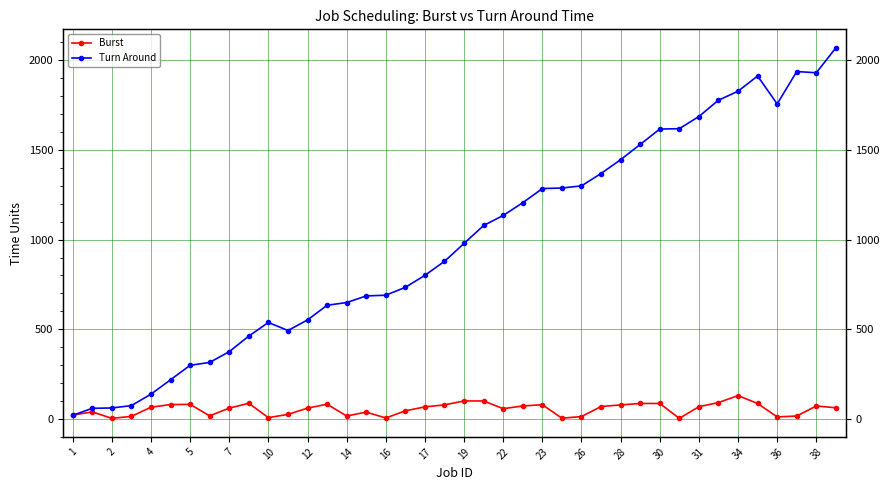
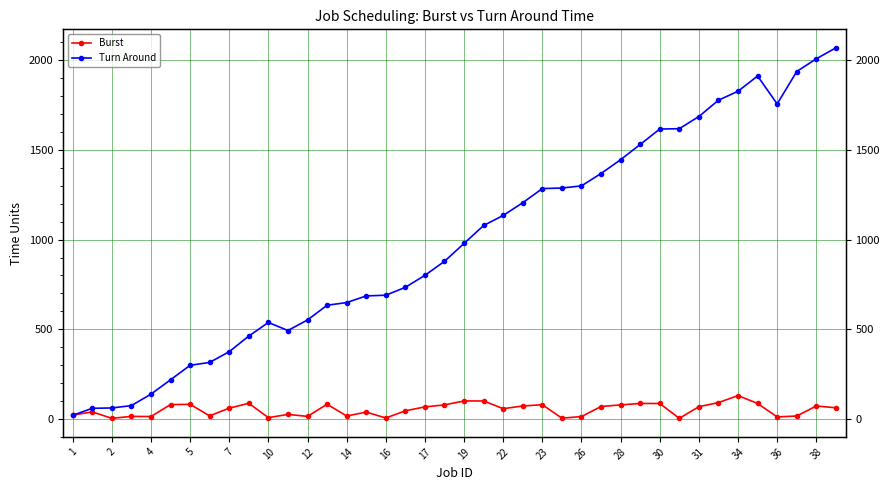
Burst, 4: 70 -> 10
Burst, 12: 60 -> 10
Turn Around, 38: 1930 -> 2010
